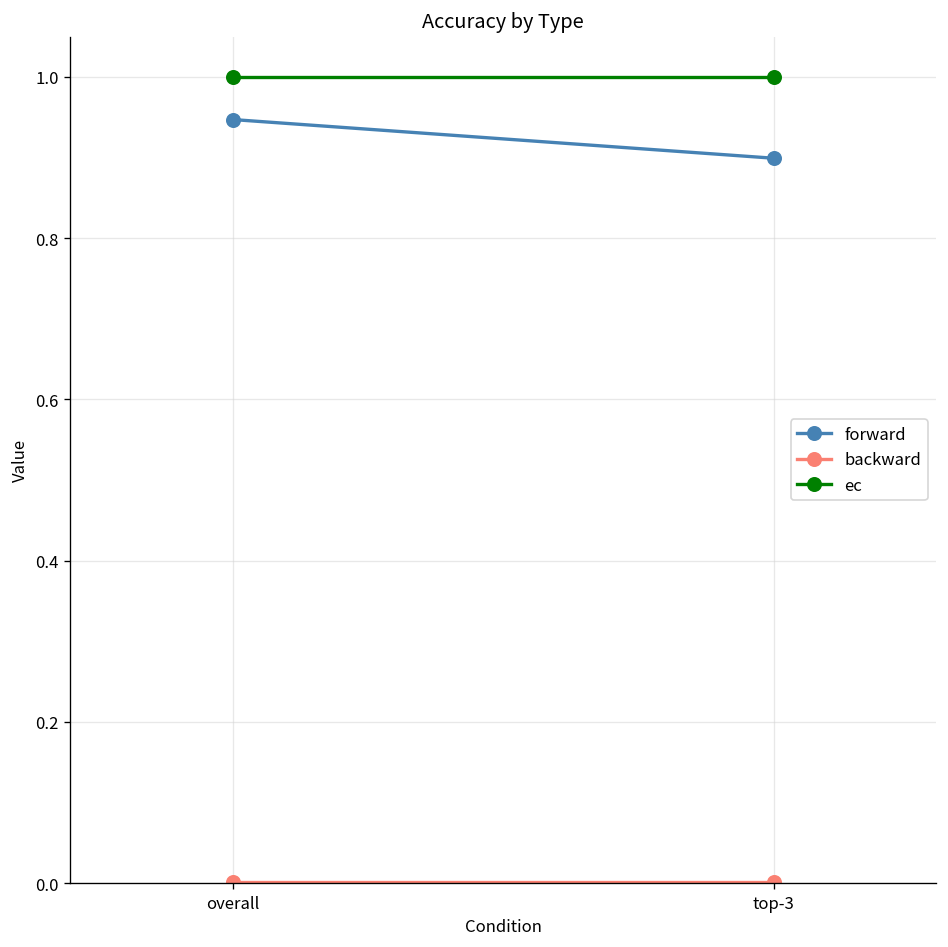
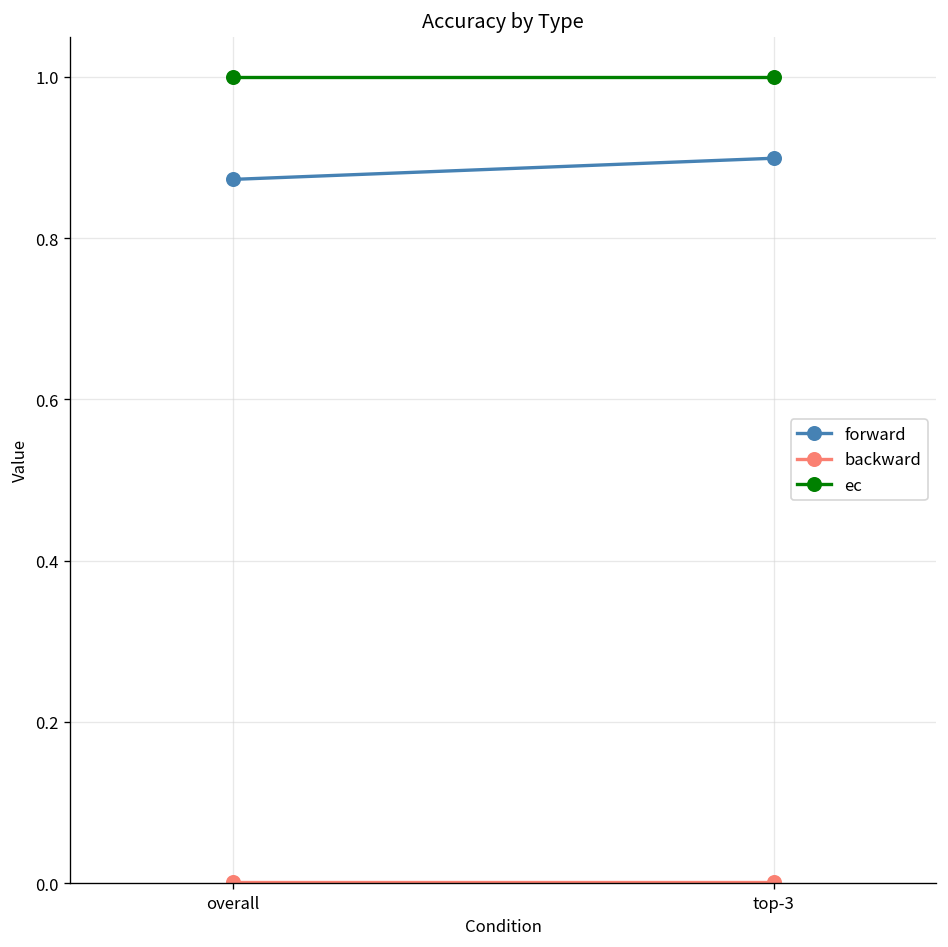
forward, overall: 0.95 -> 0.87
